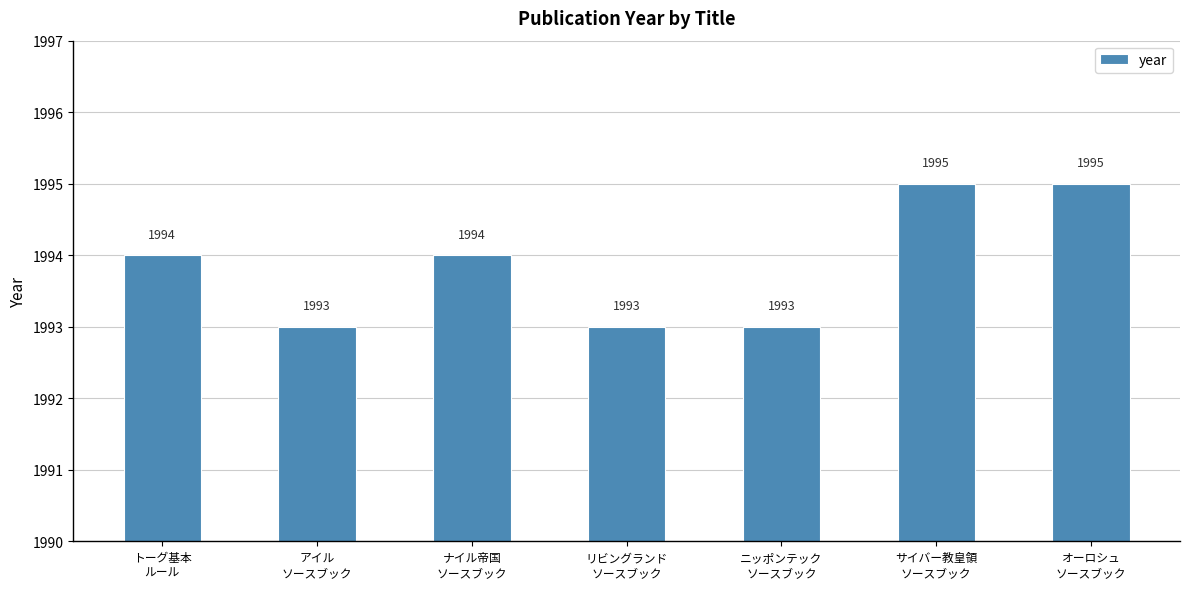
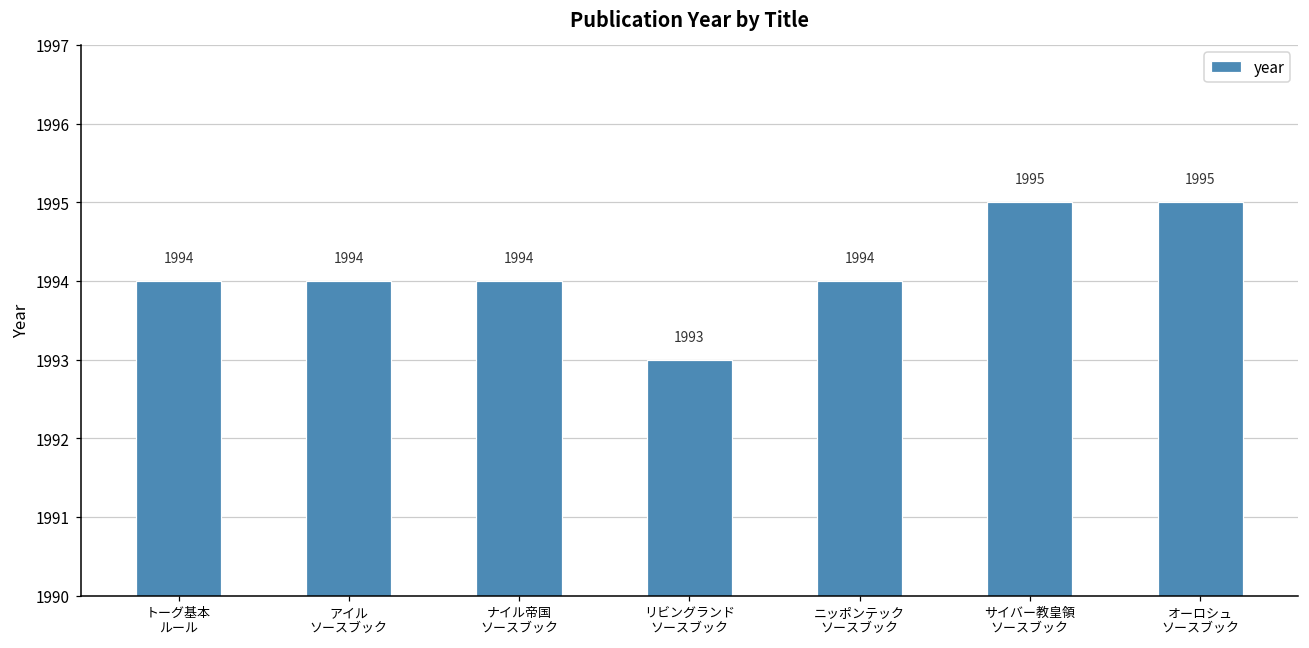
アイル ソースブック: 1993 -> 1994
ニッポンテック ソースブック: 1993 -> 1994
